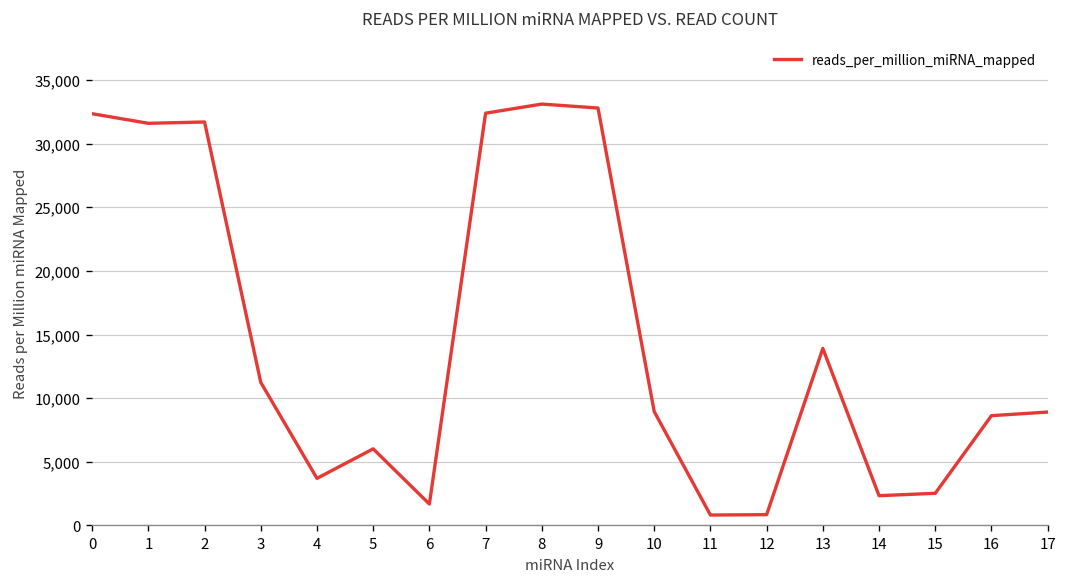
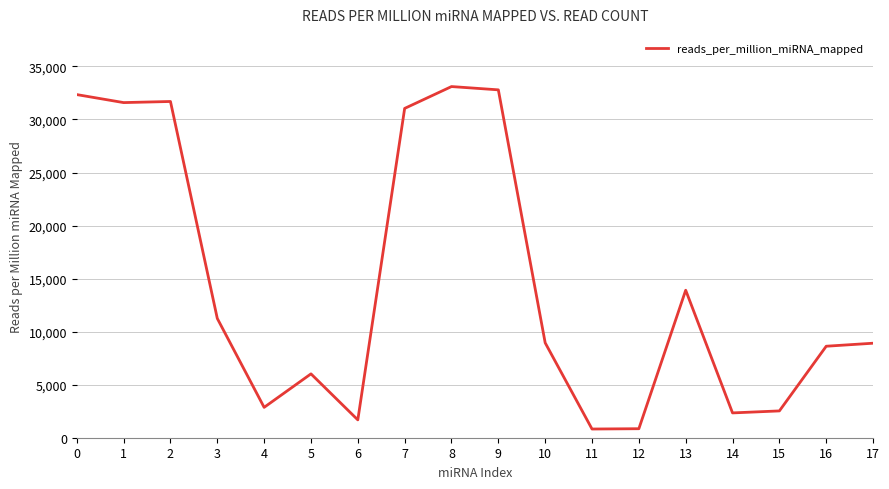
4: 3,700 -> 2,900
7: 32,400 -> 31,000
